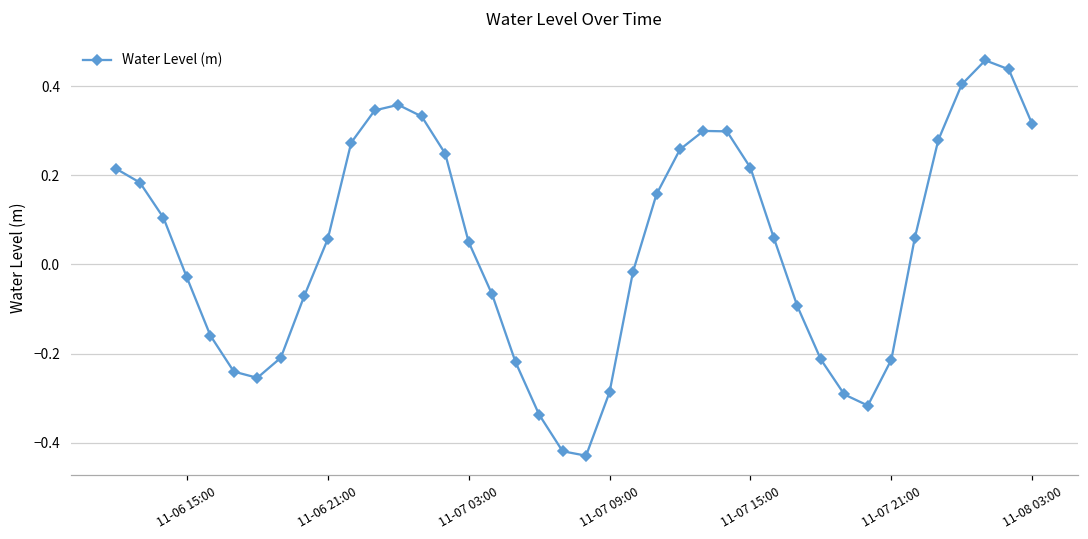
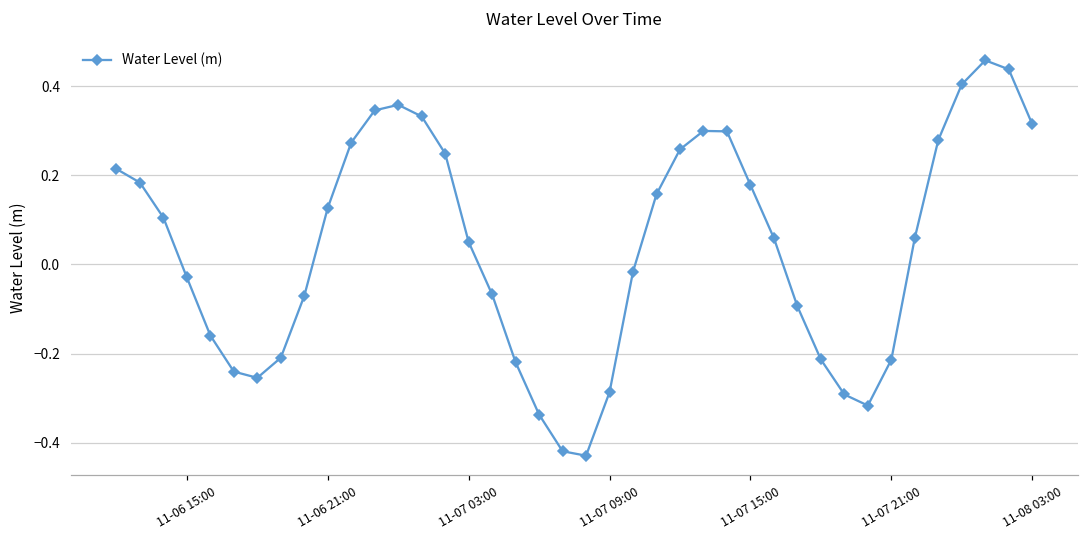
11-06 21:00: 0.06 -> 0.13
11-07 15:00: 0.22 -> 0.18
